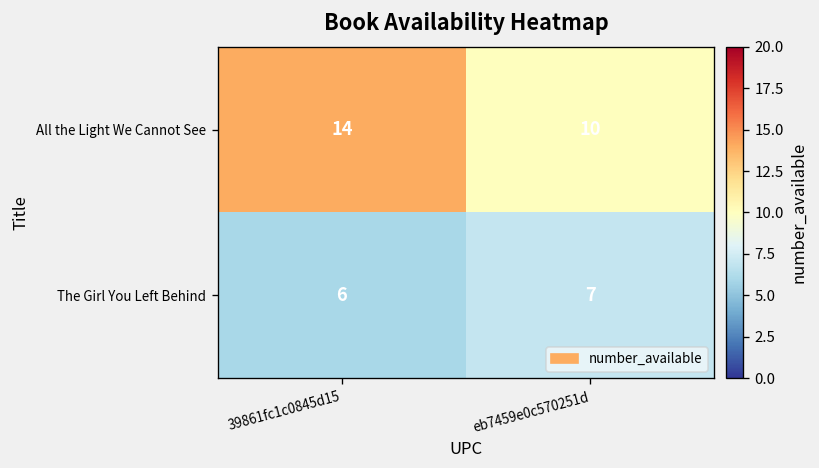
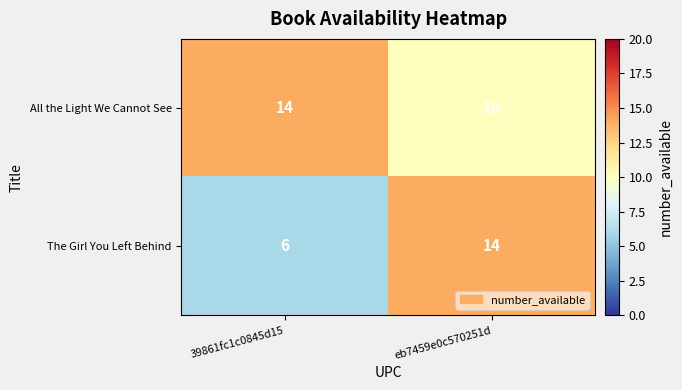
The Girl You Left Behind, eb7459e0c570251d: 7 -> 14
